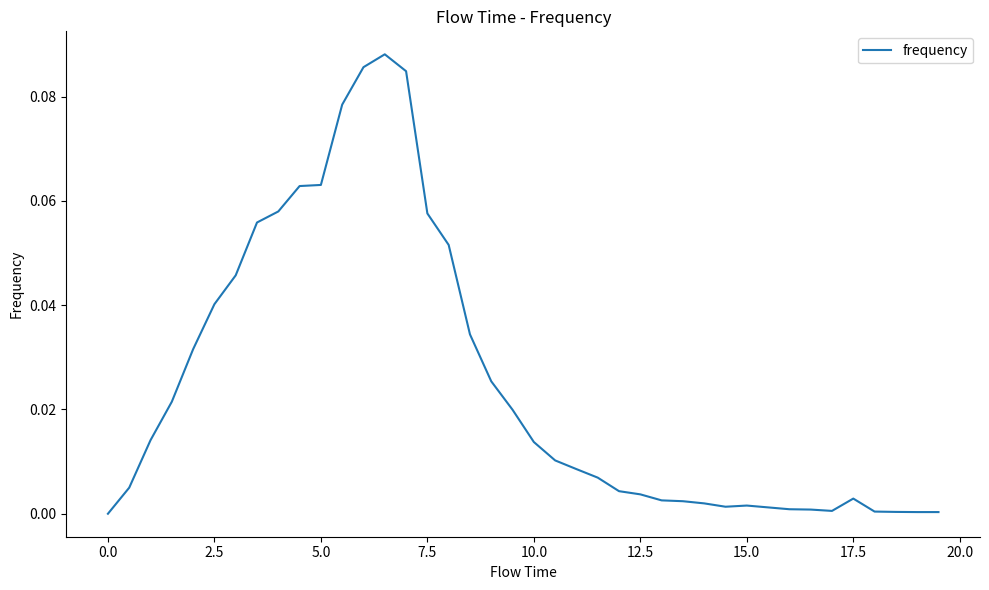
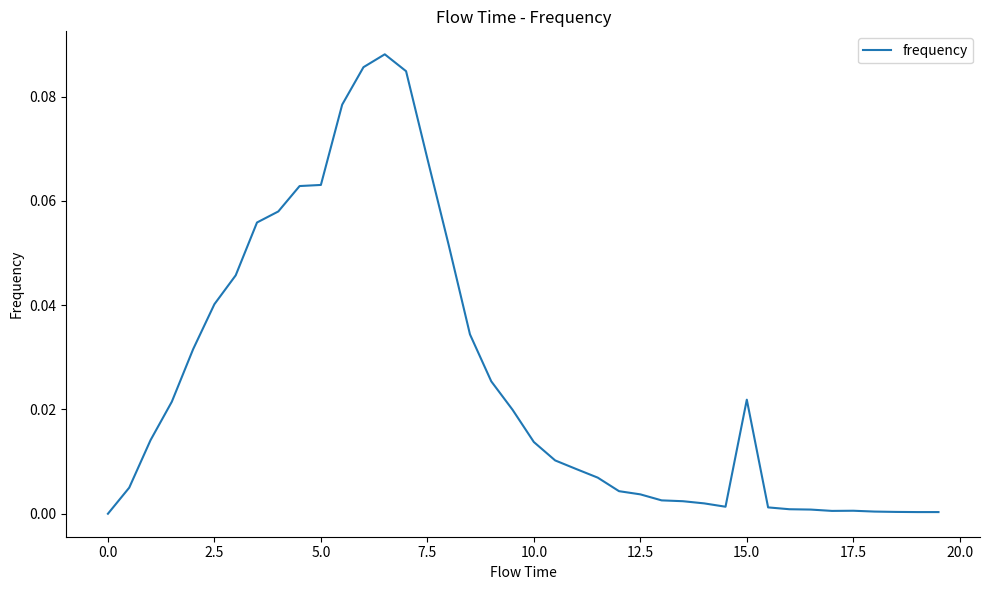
7.5: 0.058 -> 0.068
15.0: 0.002 -> 0.022
17.5: 0.003 -> 0.001
